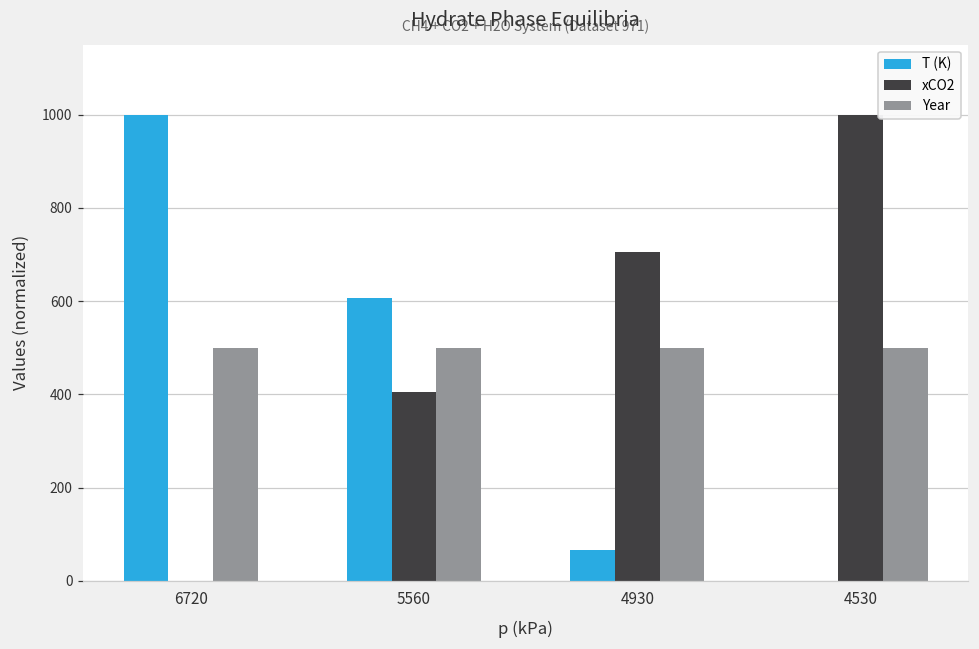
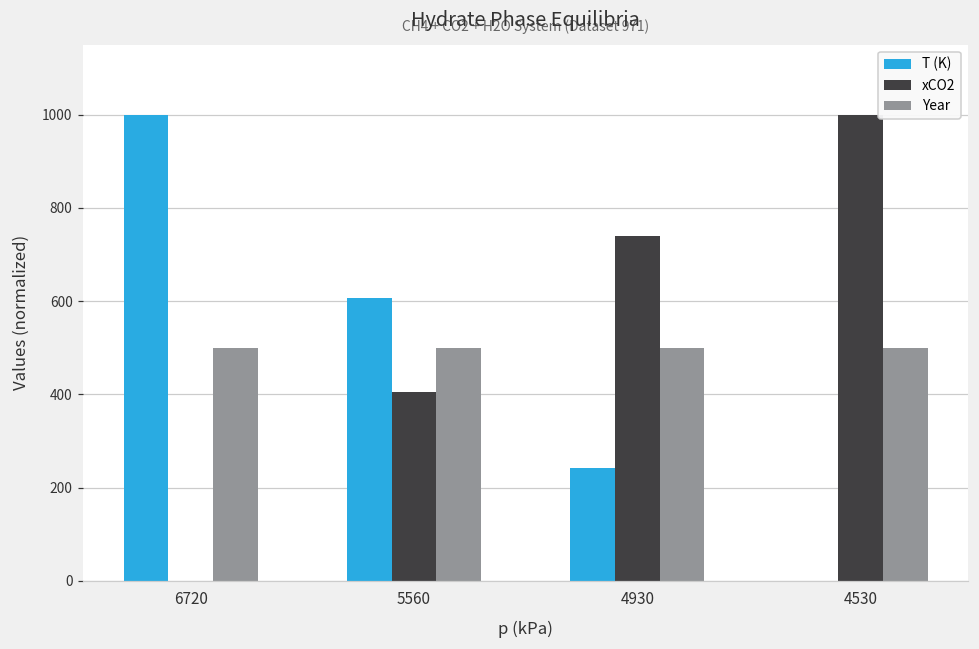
T (K), 4930: 70 -> 240
xCO2, 4930: 700 -> 740
